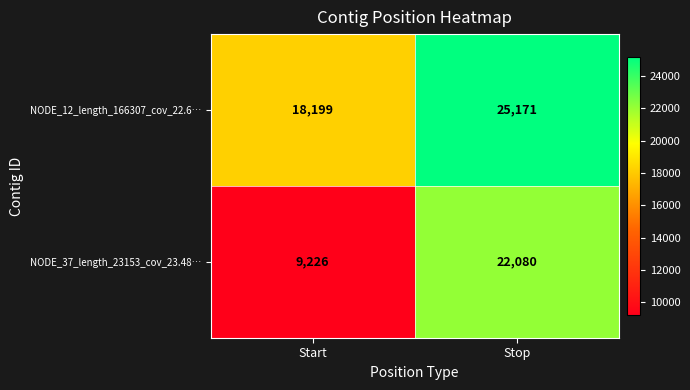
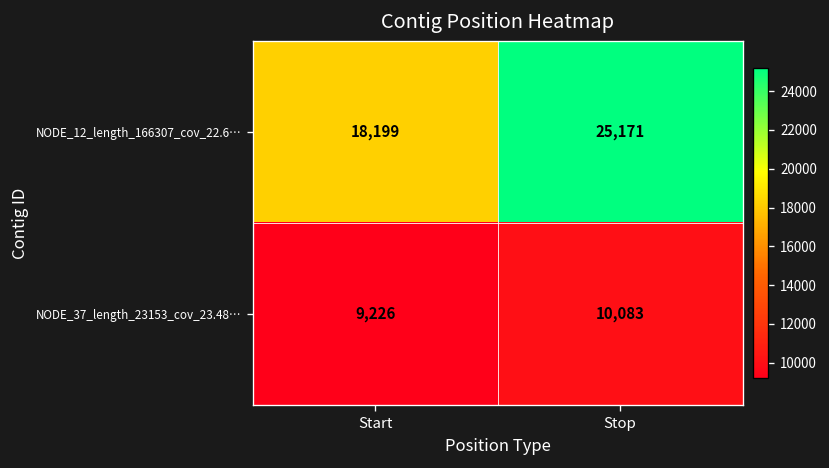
NODE_37_length_23153_cov_23.48…, Stop: 22,080 -> 10,083
